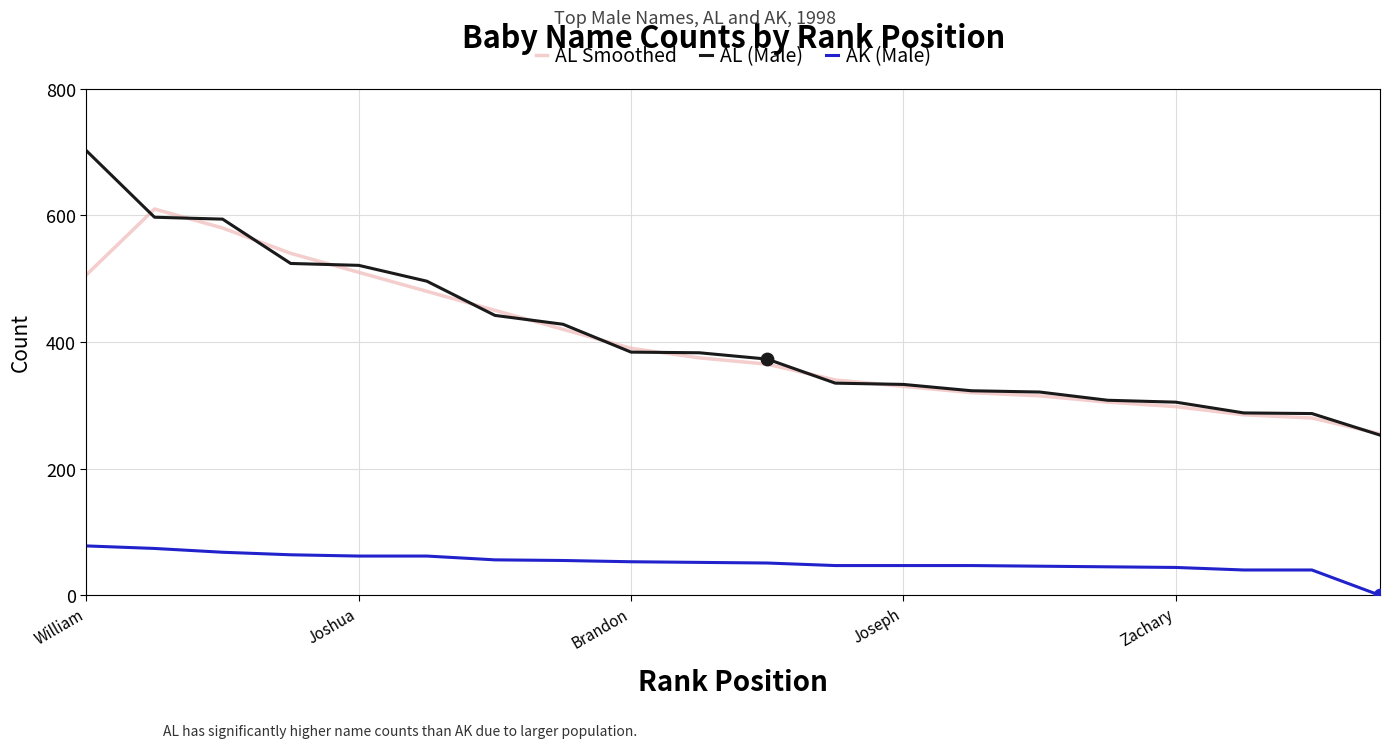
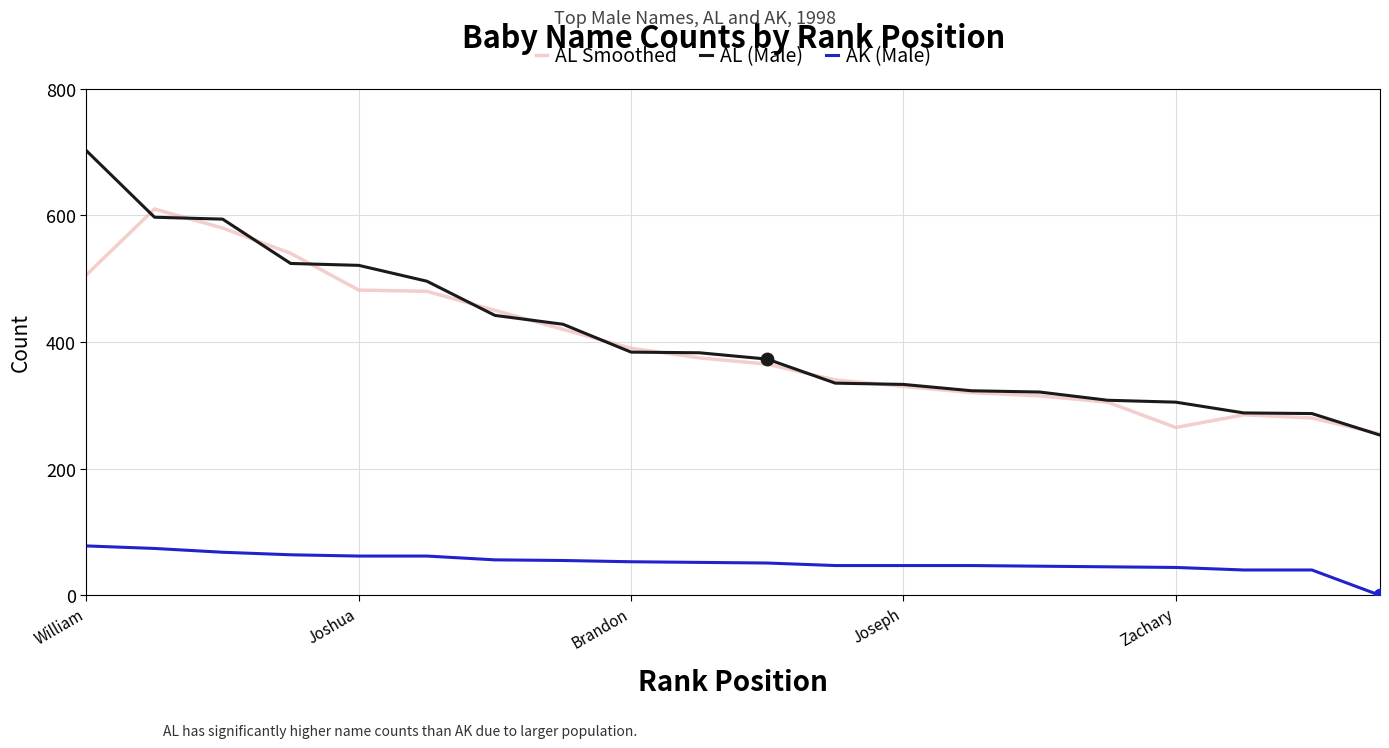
AL Smoothed, Joshua: 510 -> 480
AL Smoothed, Zachary: 300 -> 270
